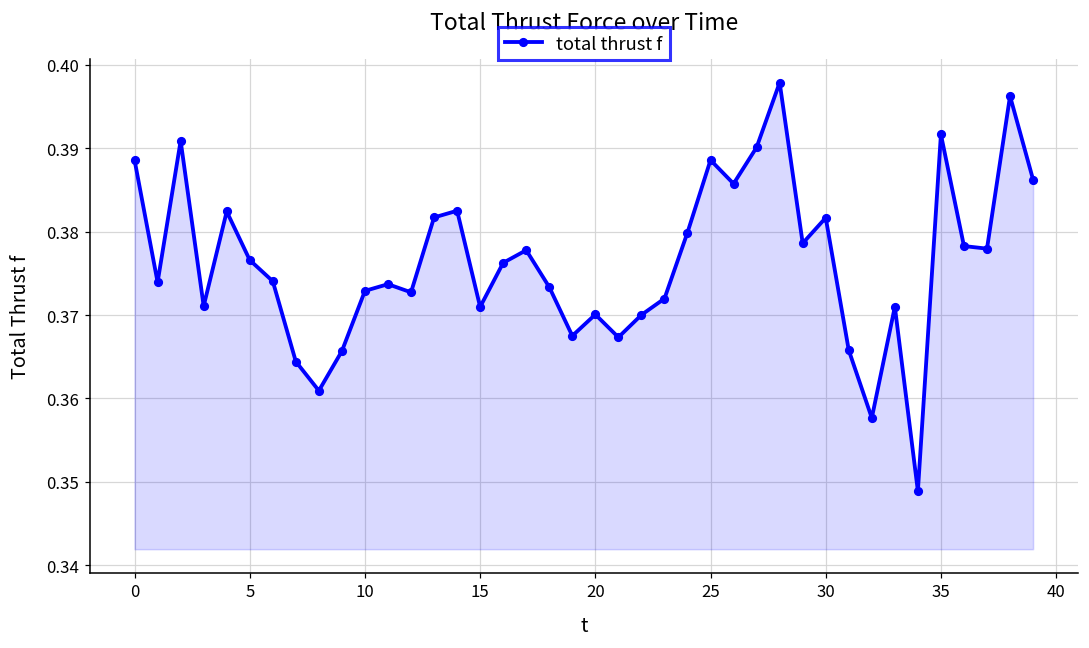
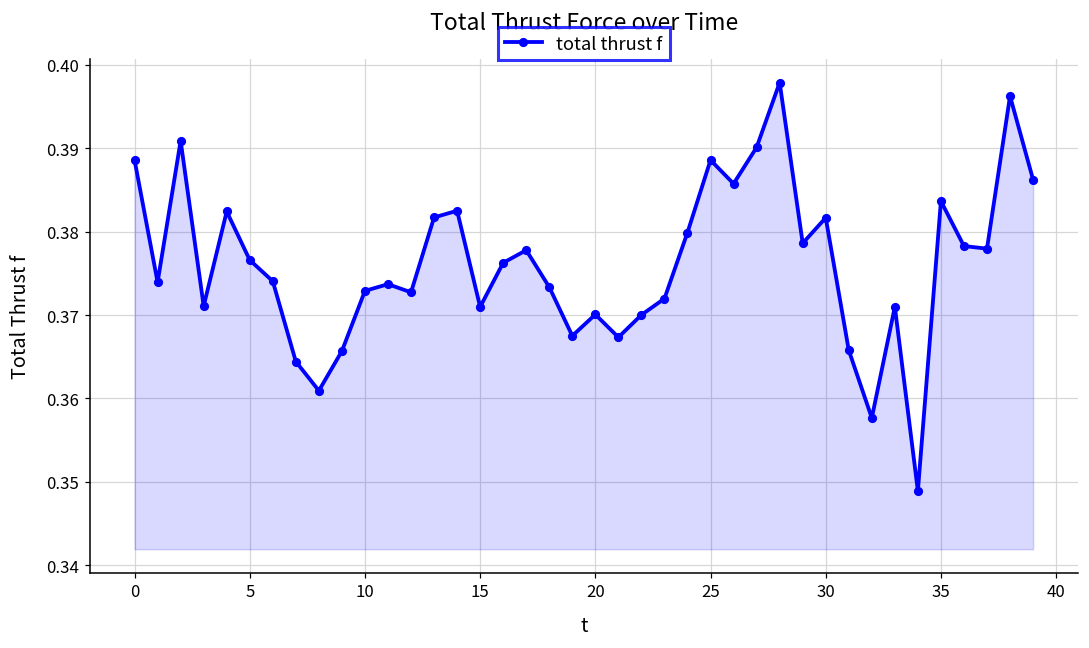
35: 0.392 -> 0.384
